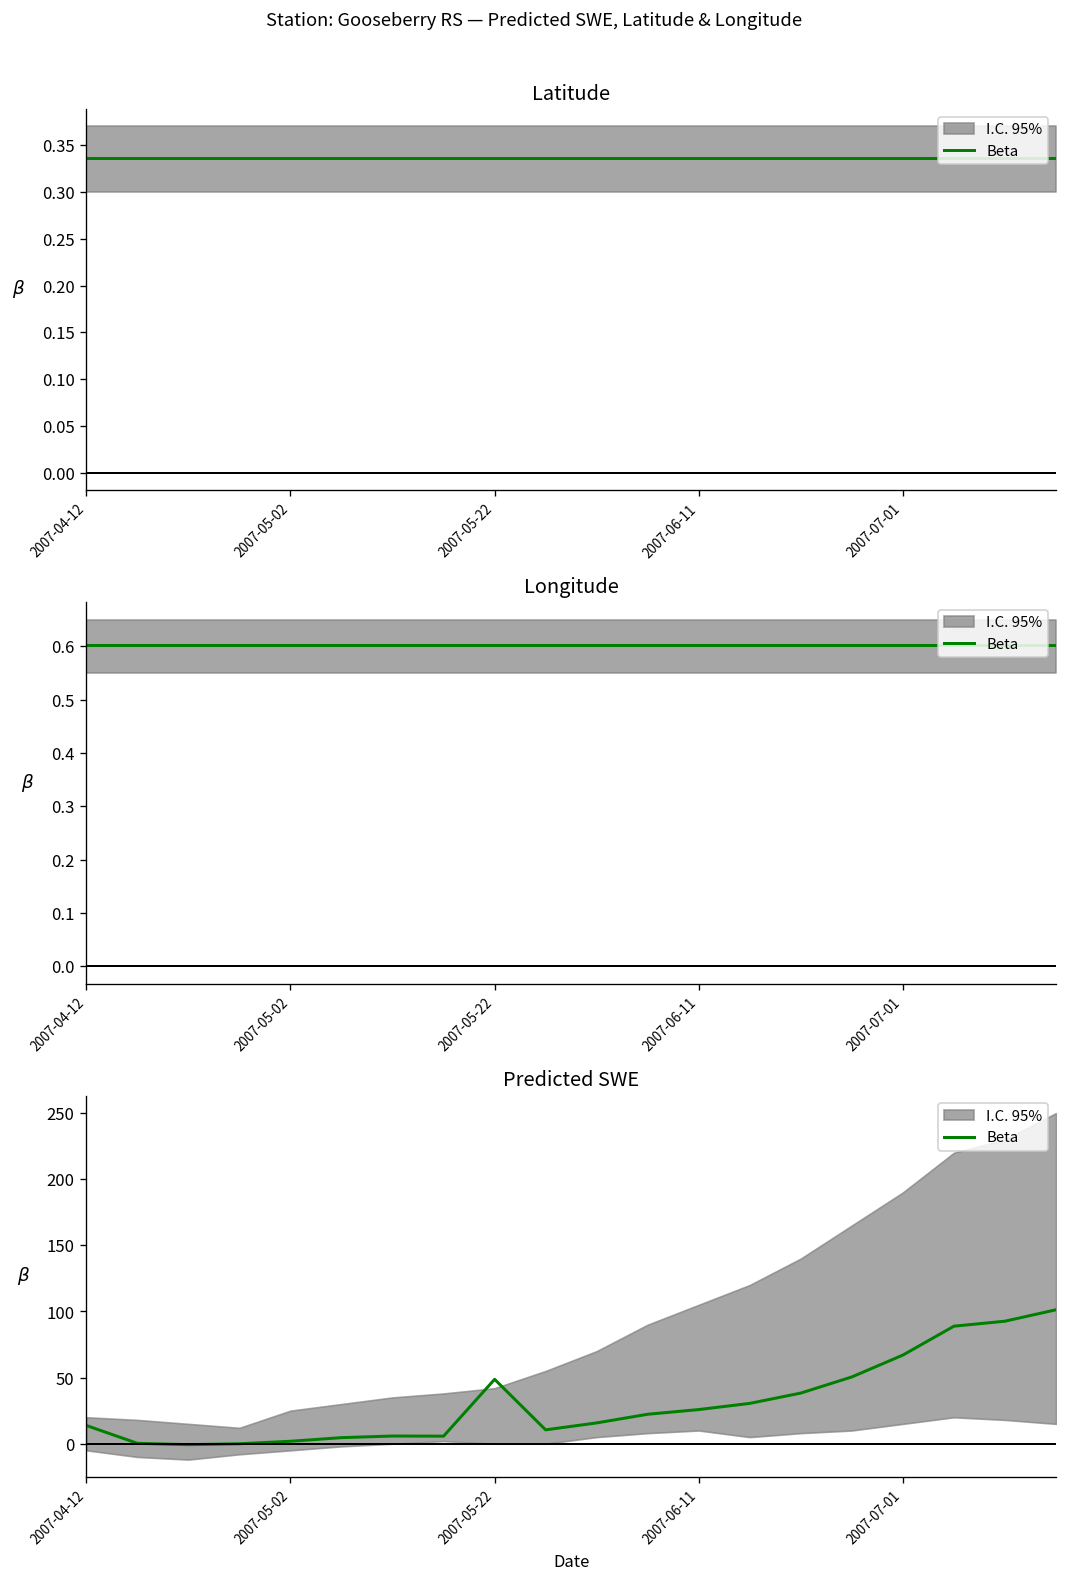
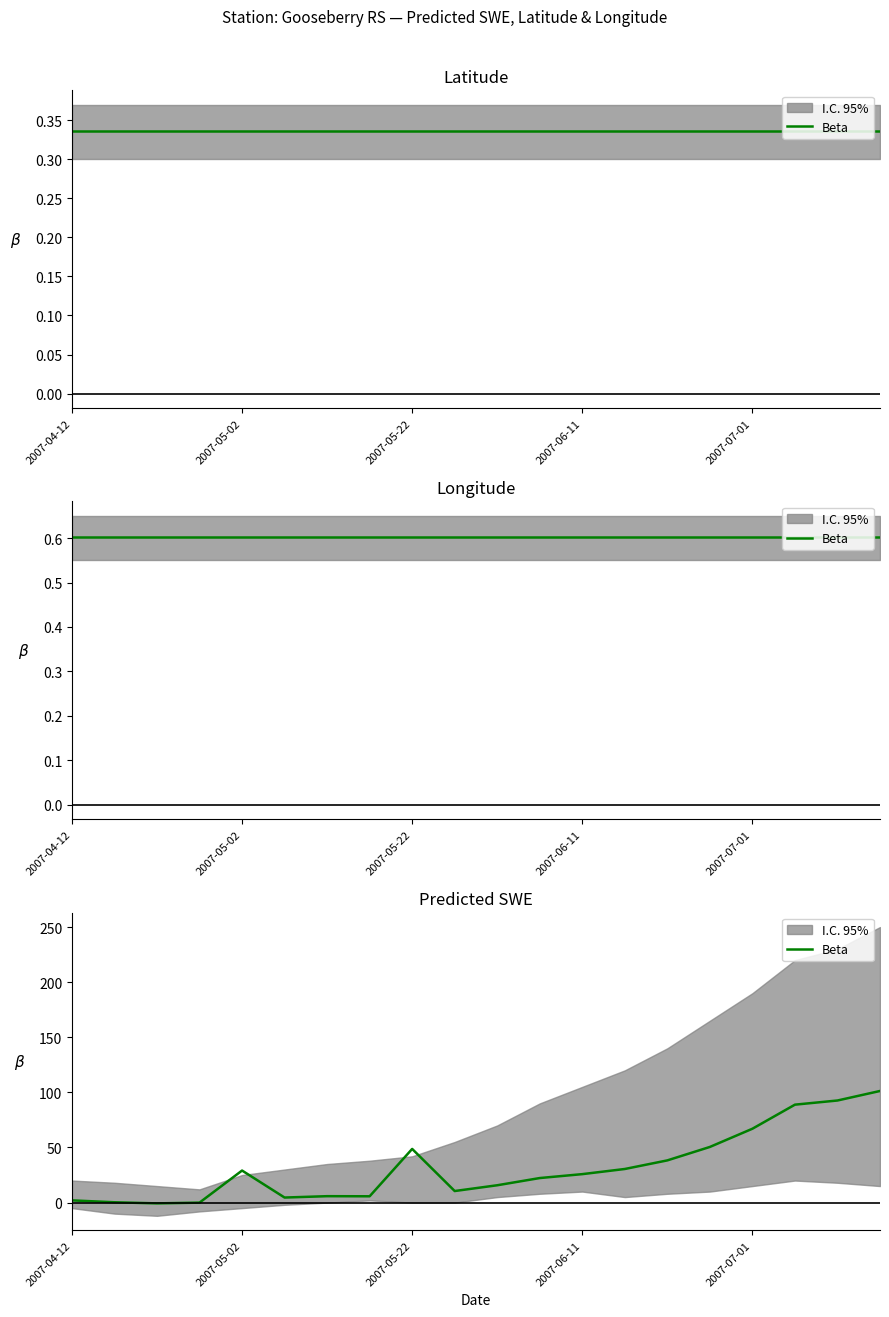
Predicted SWE, Beta, 2007-04-12: 14 -> 2
Predicted SWE, Beta, 2007-05-02: 2 -> 29
